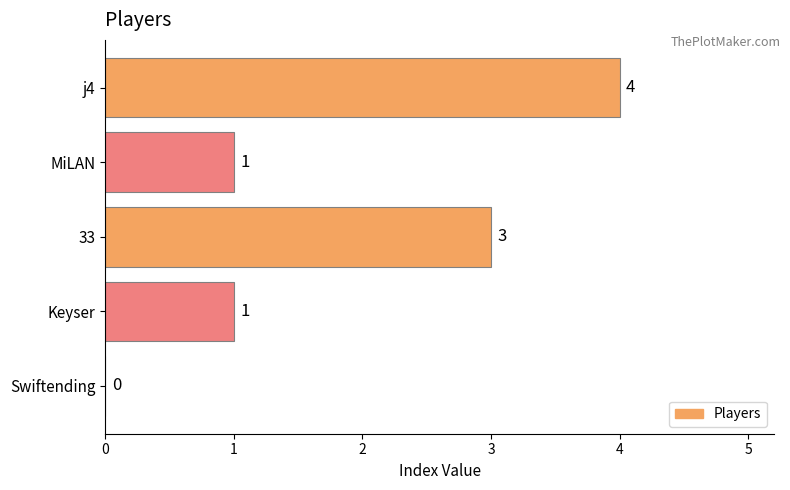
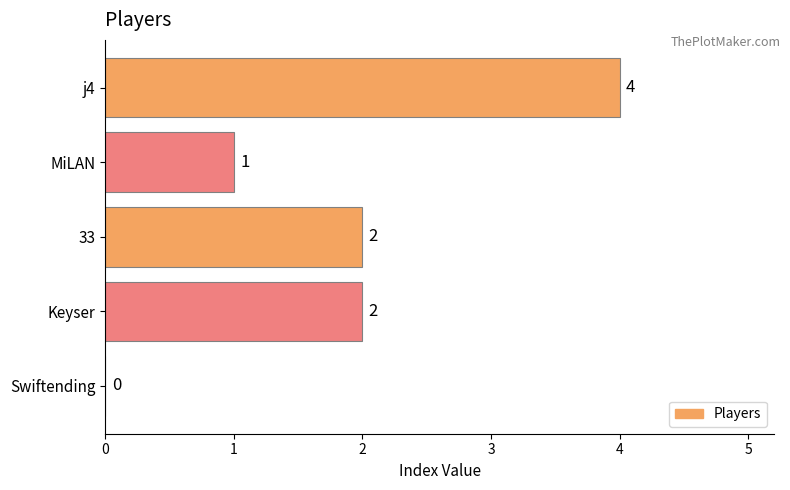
33: 3 -> 2
Keyser: 1 -> 2
